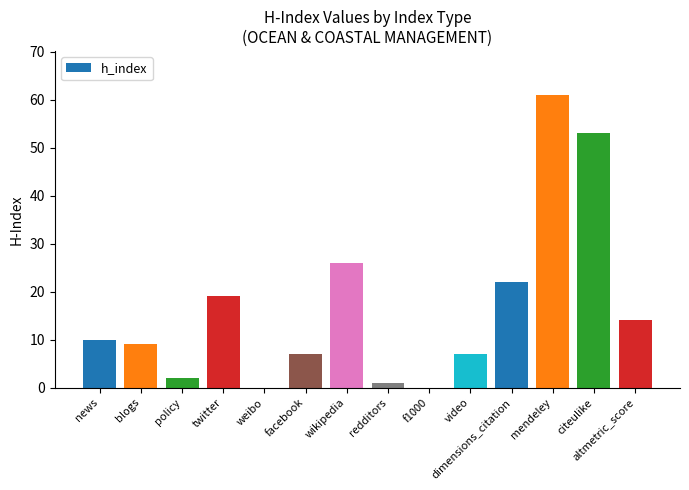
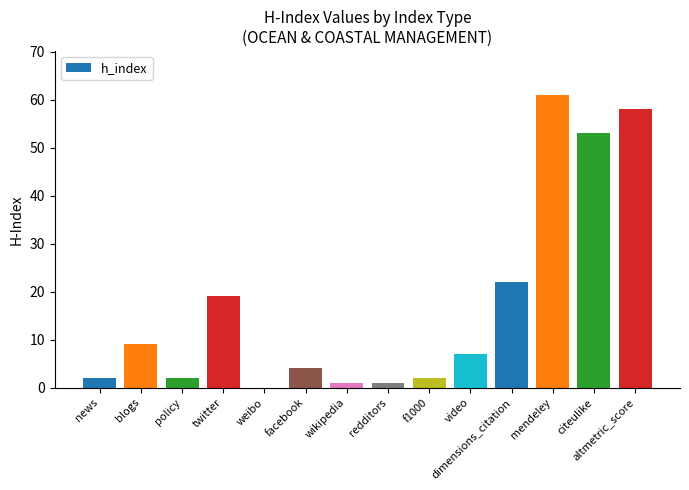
news: 10 -> 2
facebook: 7 -> 4
wikipedia: 26 -> 1
f1000: 0 -> 2
altmetric_score: 14 -> 58
